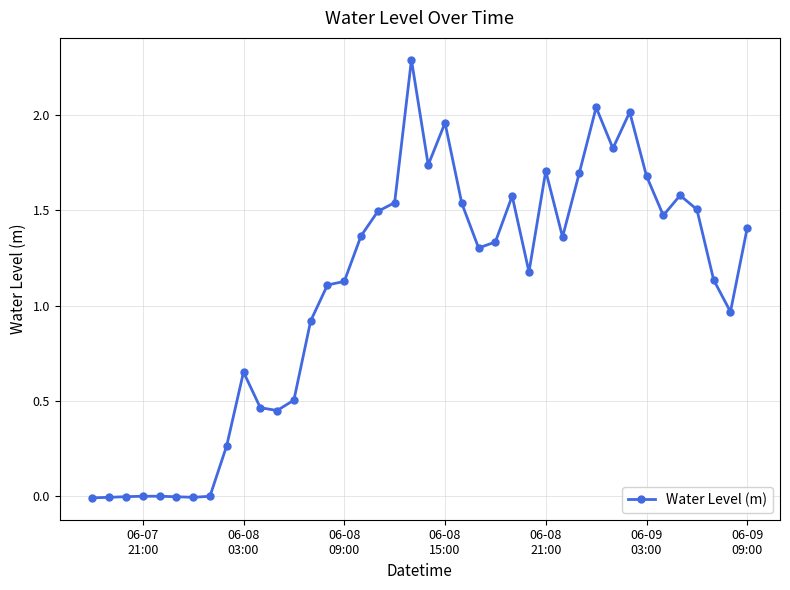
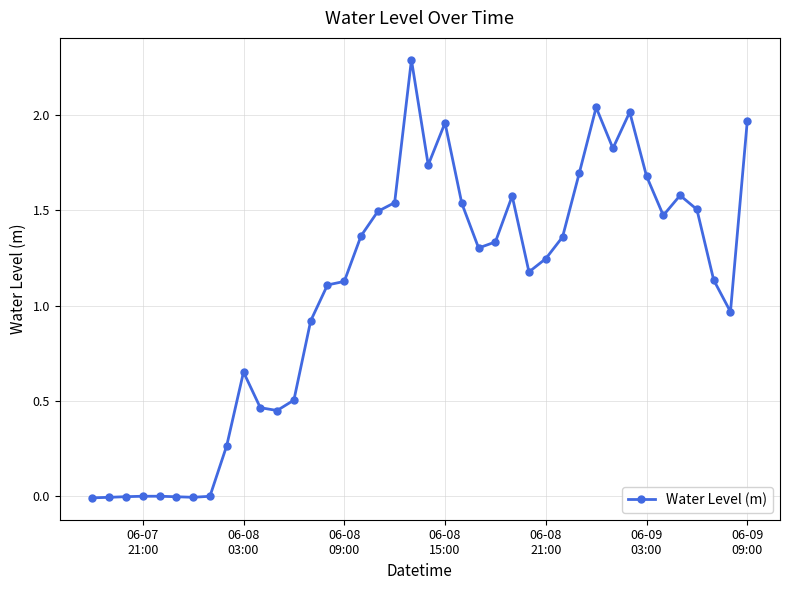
06-08 21:00: 1.71 -> 1.25
06-09 09:00: 1.41 -> 1.97
